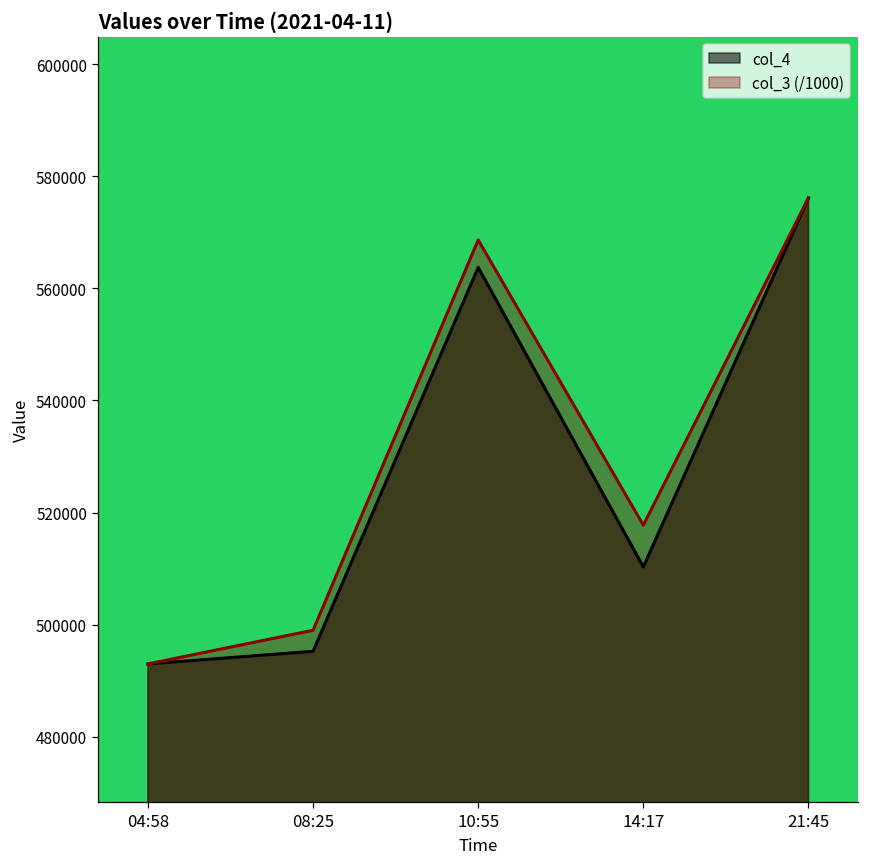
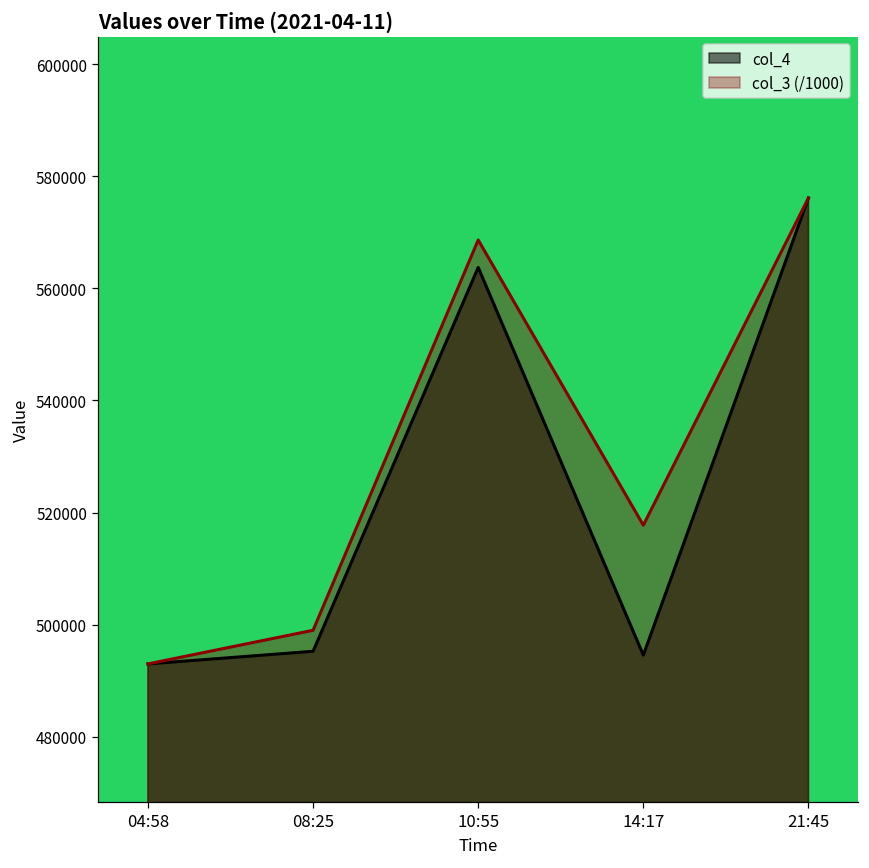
col_4, 14:17: 510000 -> 495000
